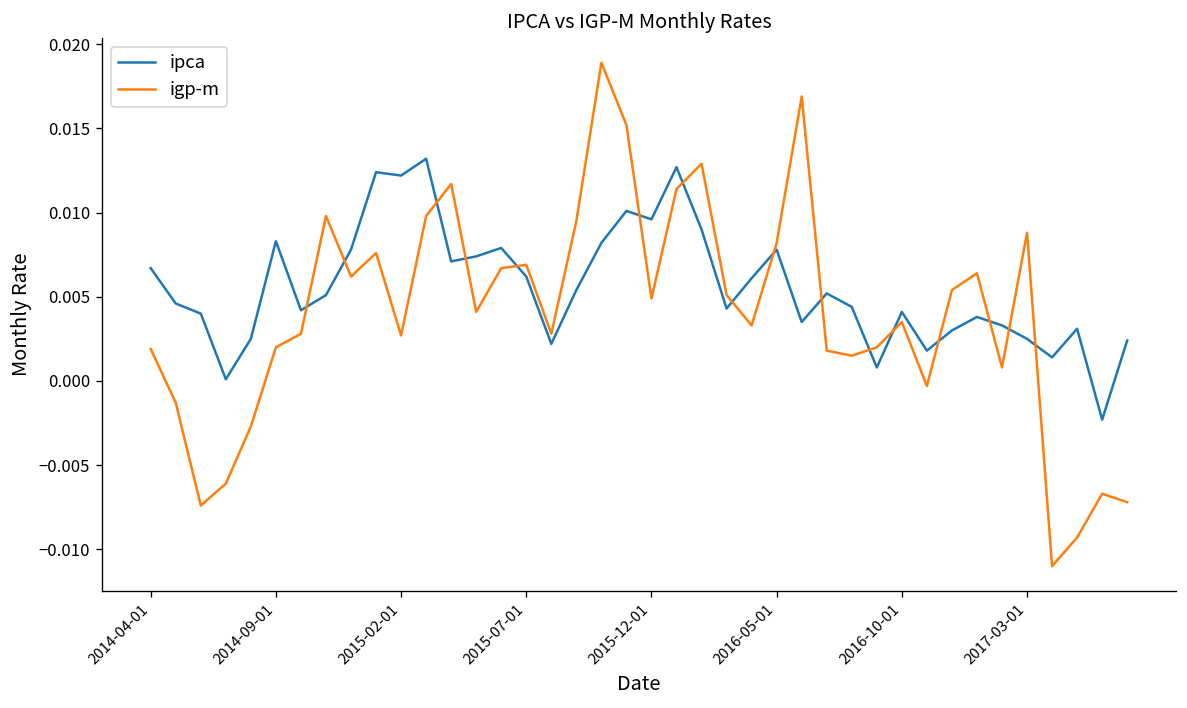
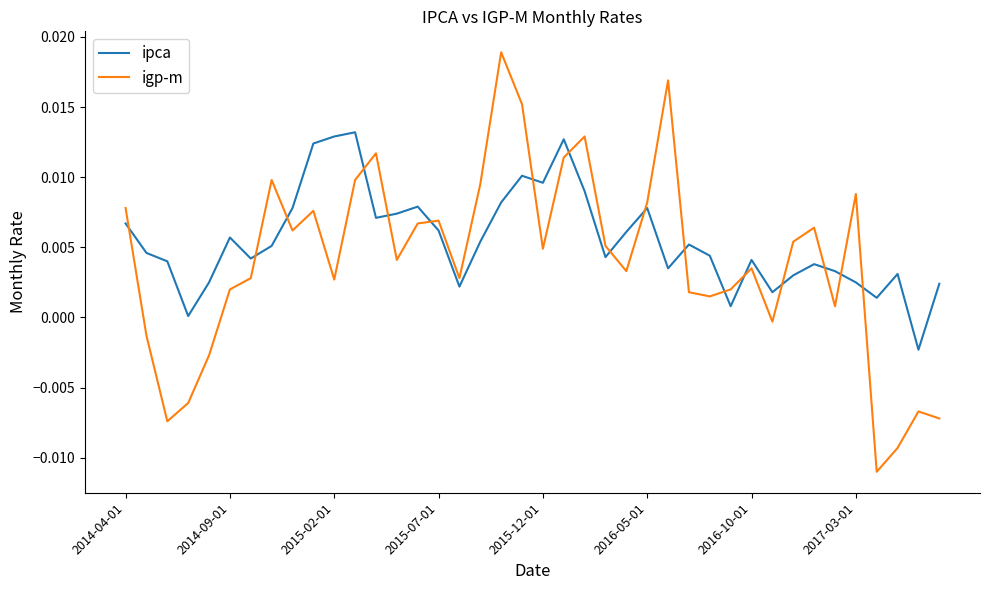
igp-m, 2014-04-01: 0.0019 -> 0.0078
ipca, 2014-09-01: 0.0083 -> 0.0057
ipca, 2015-02-01: 0.0122 -> 0.0129
